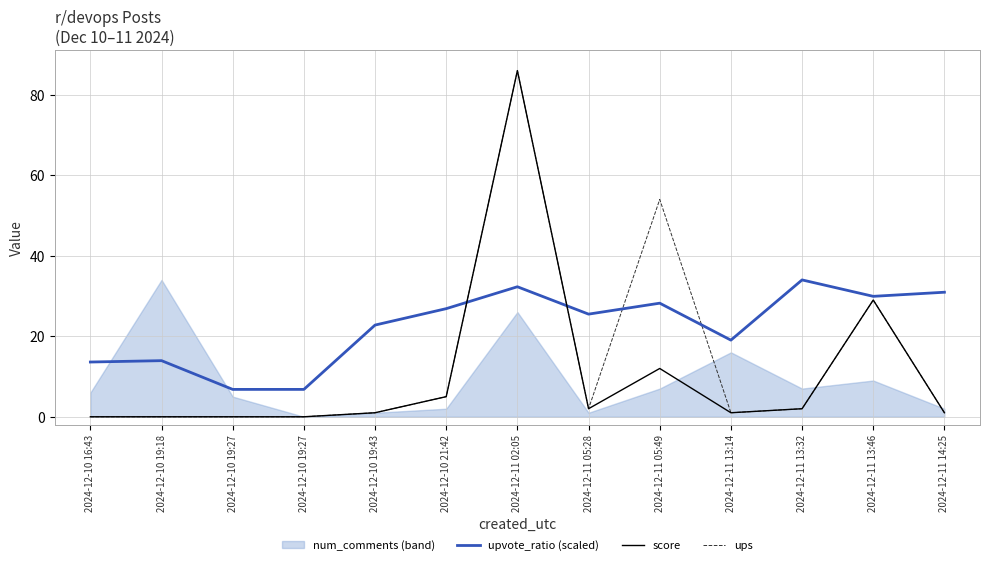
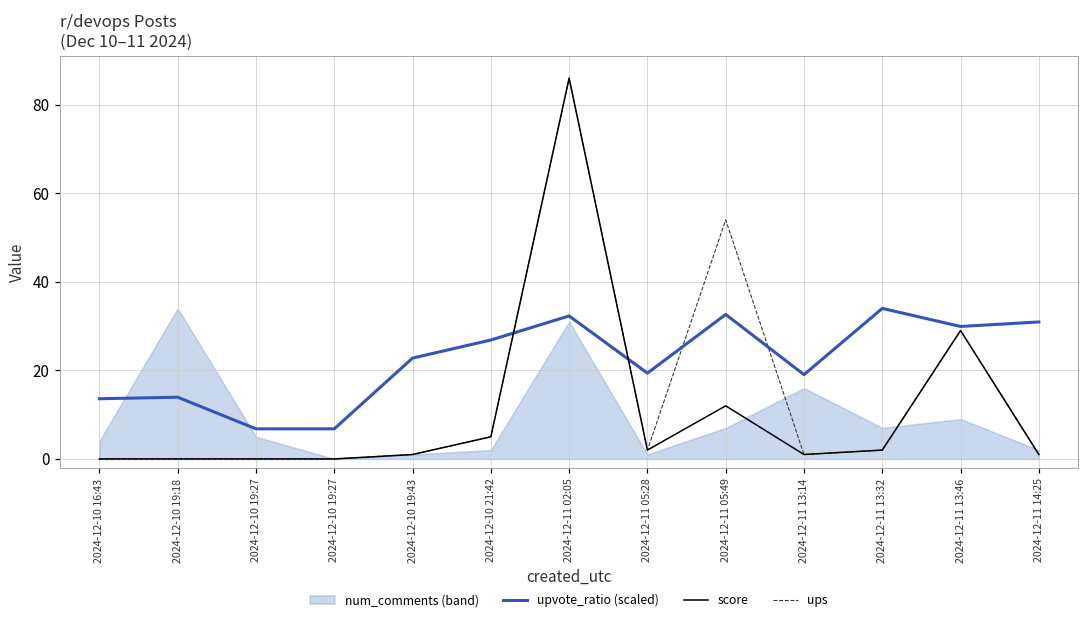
num_comments (band), 2024-12-10 16:43: 6 -> 4
num_comments (band), 2024-12-11 02:05: 26 -> 31
upvote_ratio (scaled), 2024-12-11 05:28: 26 -> 19
upvote_ratio (scaled), 2024-12-11 05:49: 28 -> 33
